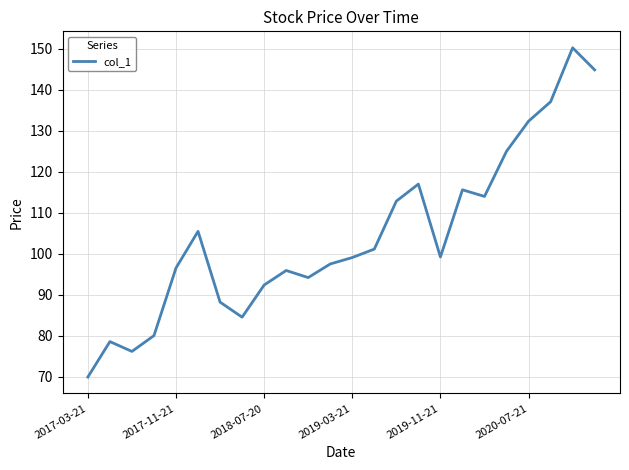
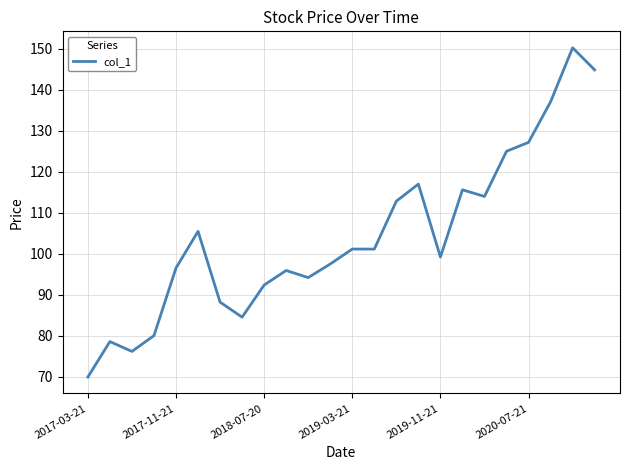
2019-03-21: 99 -> 101
2020-07-21: 132 -> 127
